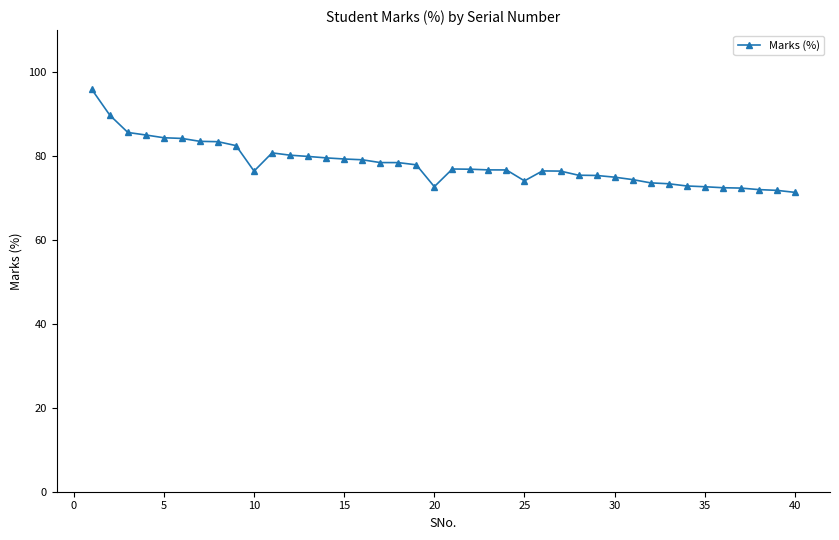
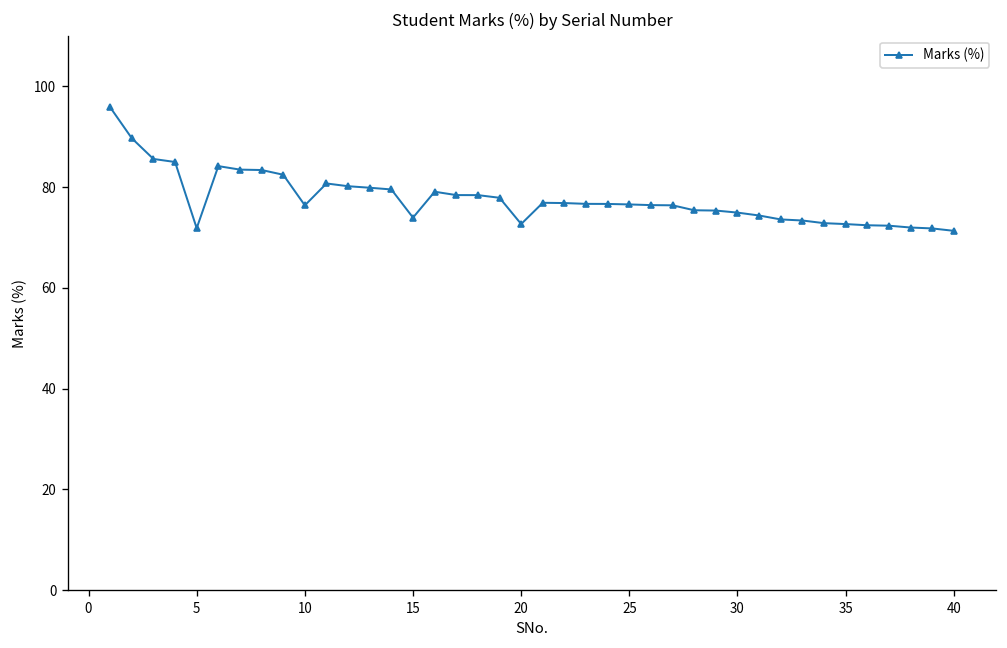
5: 84 -> 72
15: 79 -> 74
25: 74 -> 77
